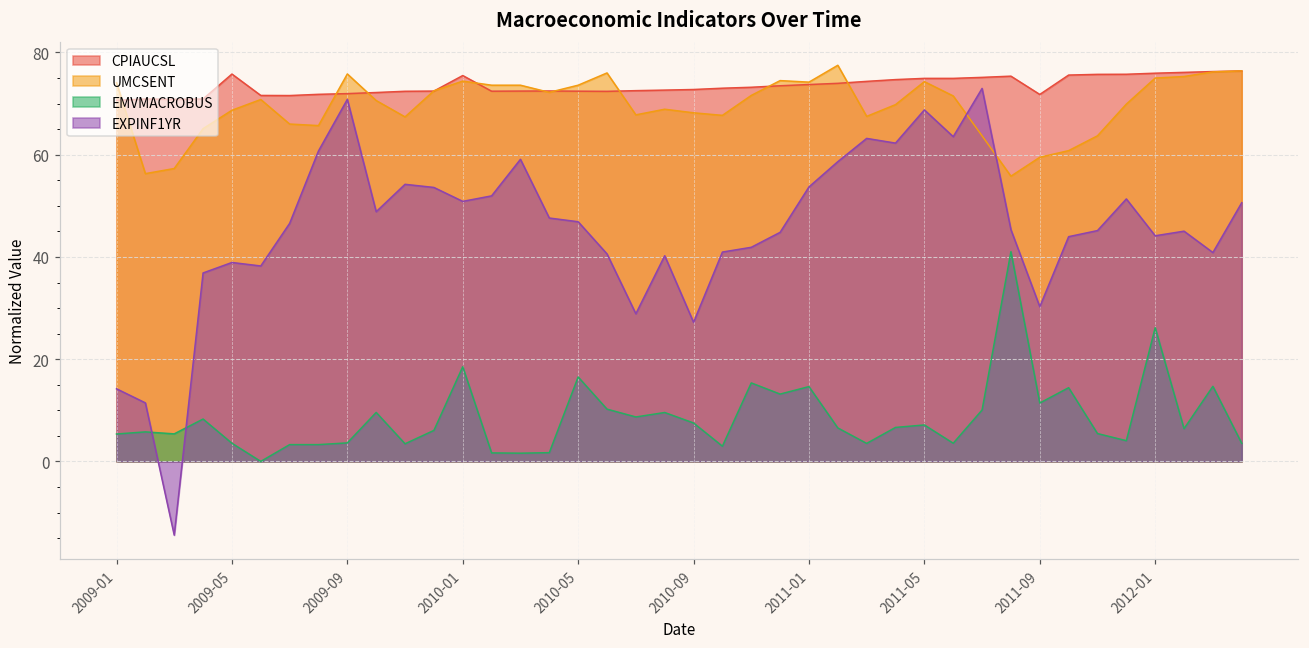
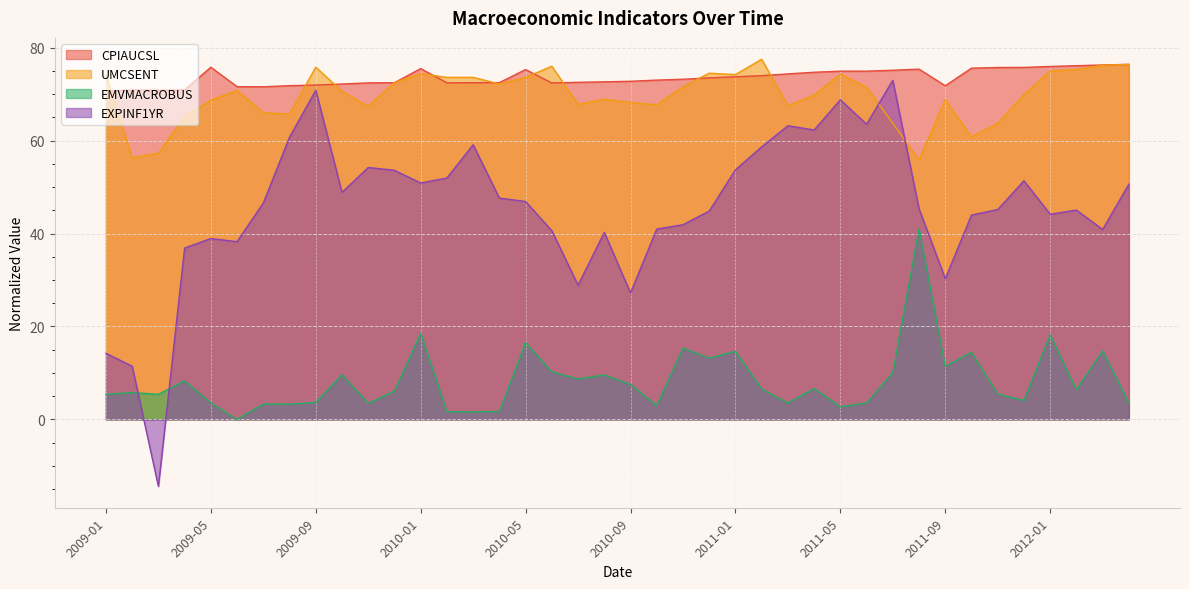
CPIAUCSL, 2010-05: 72 -> 75
EMVMACROBUS, 2011-05: 7 -> 3
UMCSENT, 2011-09: 60 -> 69
EMVMACROBUS, 2012-01: 26 -> 18
